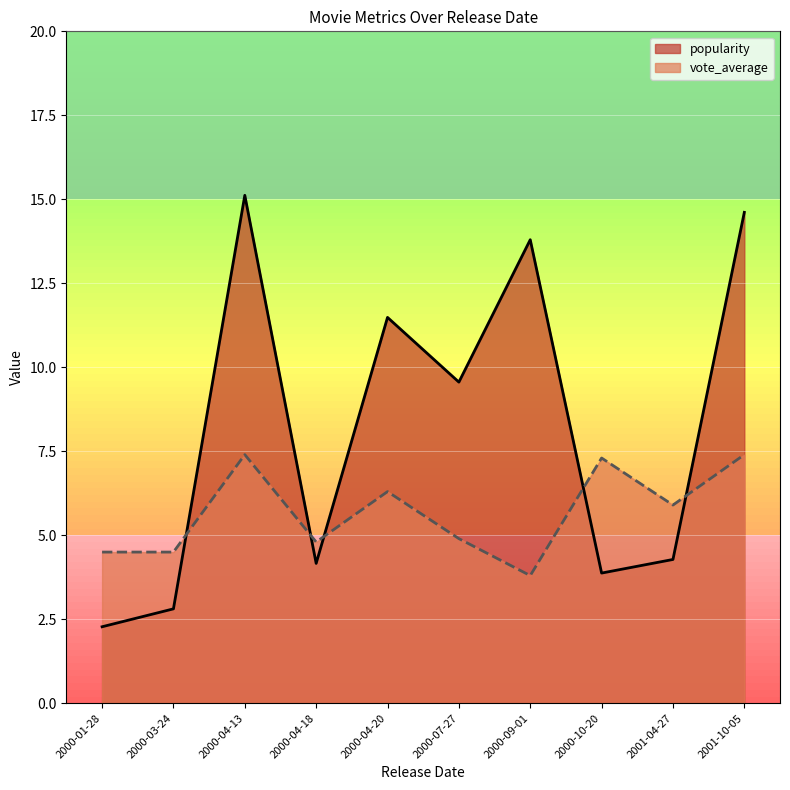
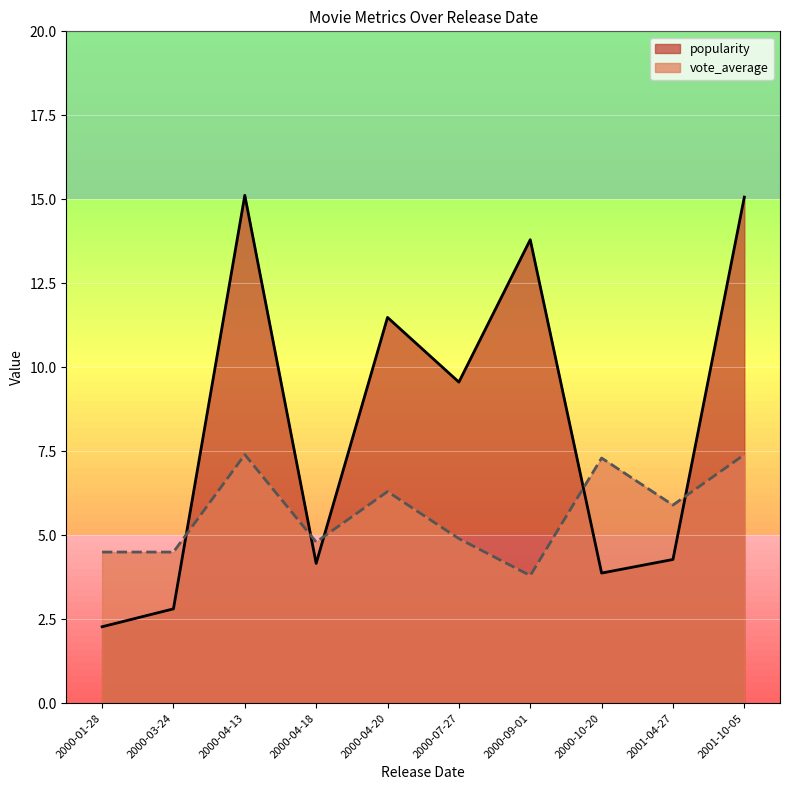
popularity, 2001-10-05: 14.6 -> 15.1
